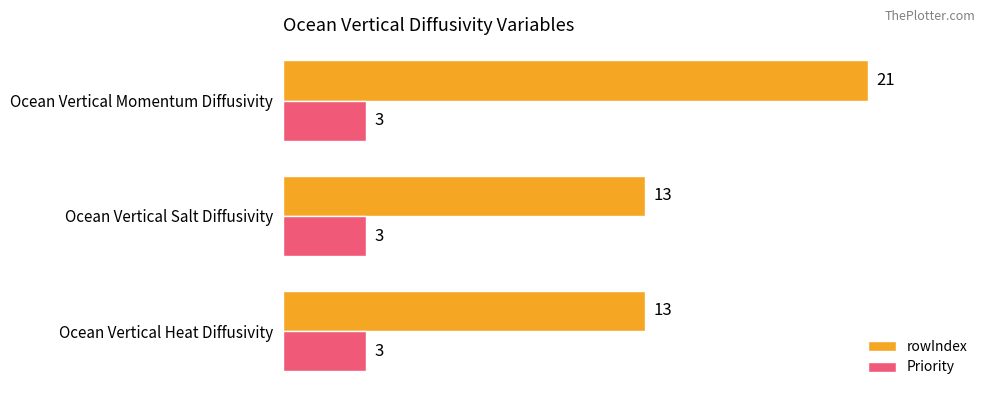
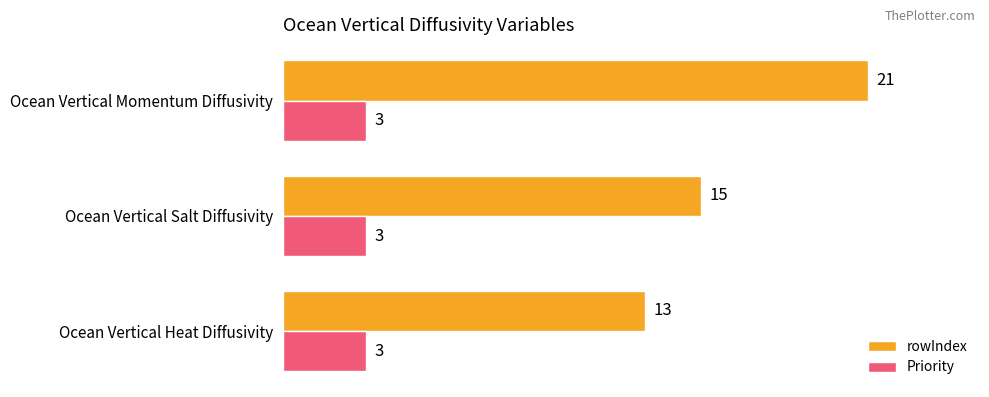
rowIndex, Ocean Vertical Salt Diffusivity: 13 -> 15
